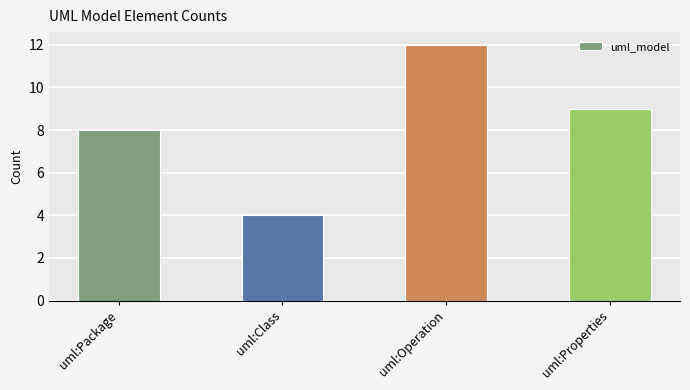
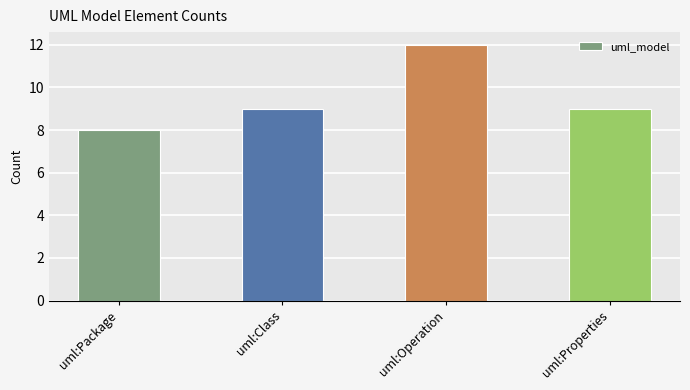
uml:Class: 4 -> 9
